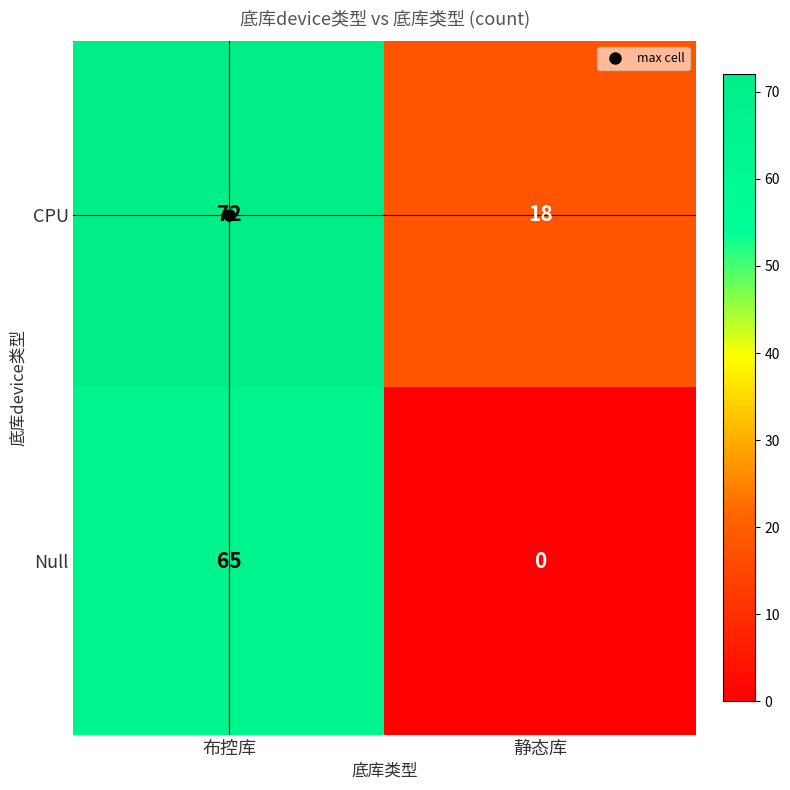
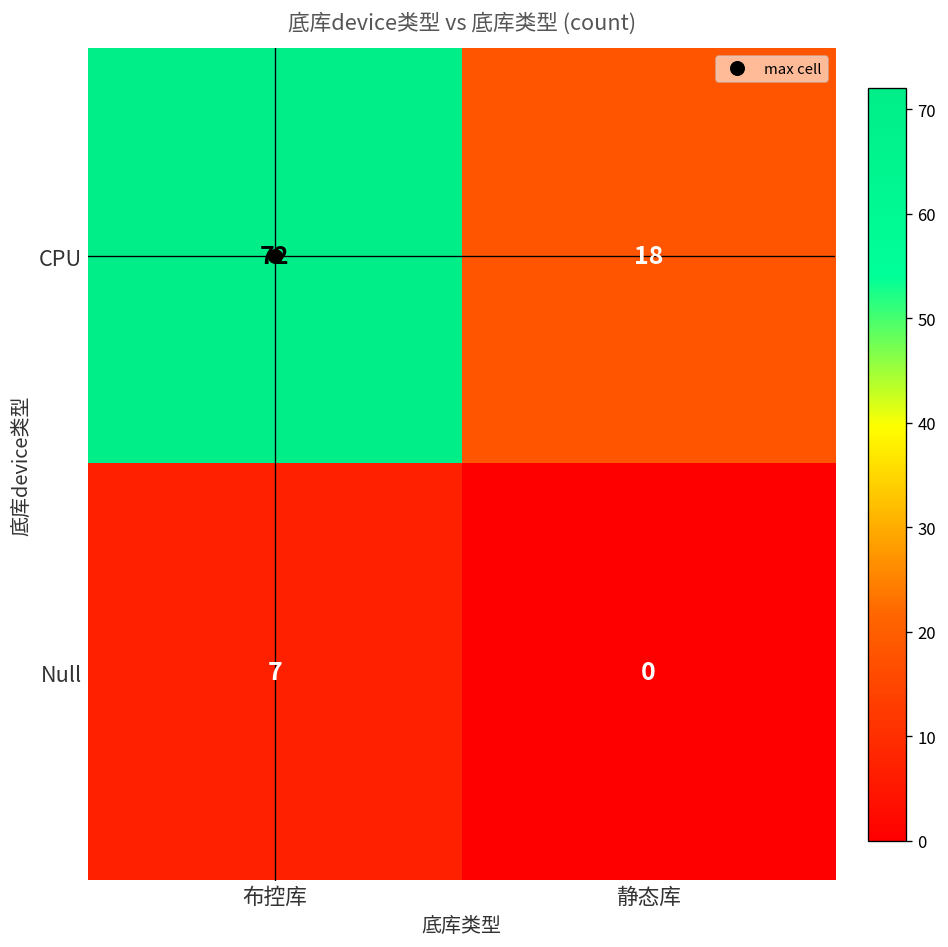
Null, 布控库: 65 -> 7
